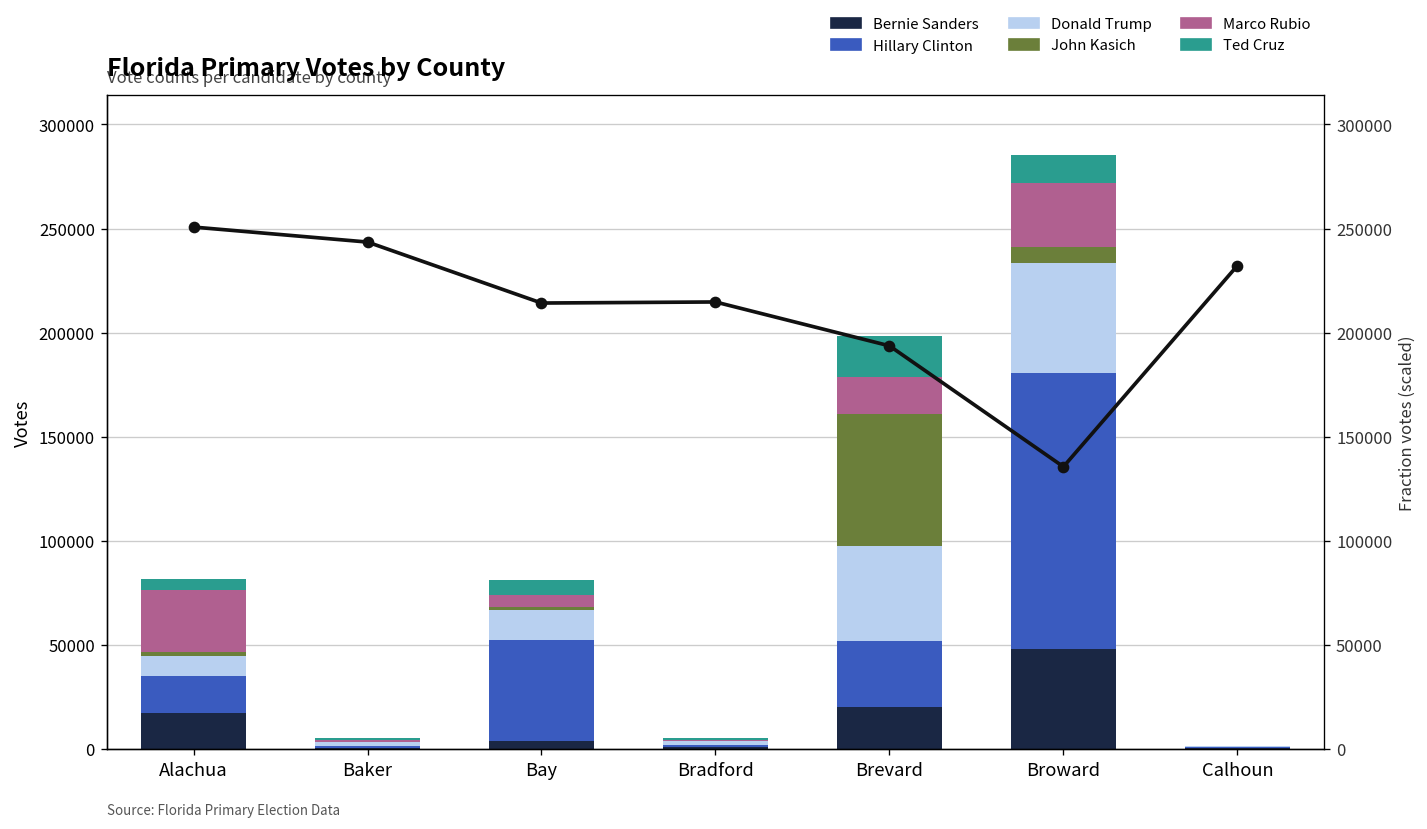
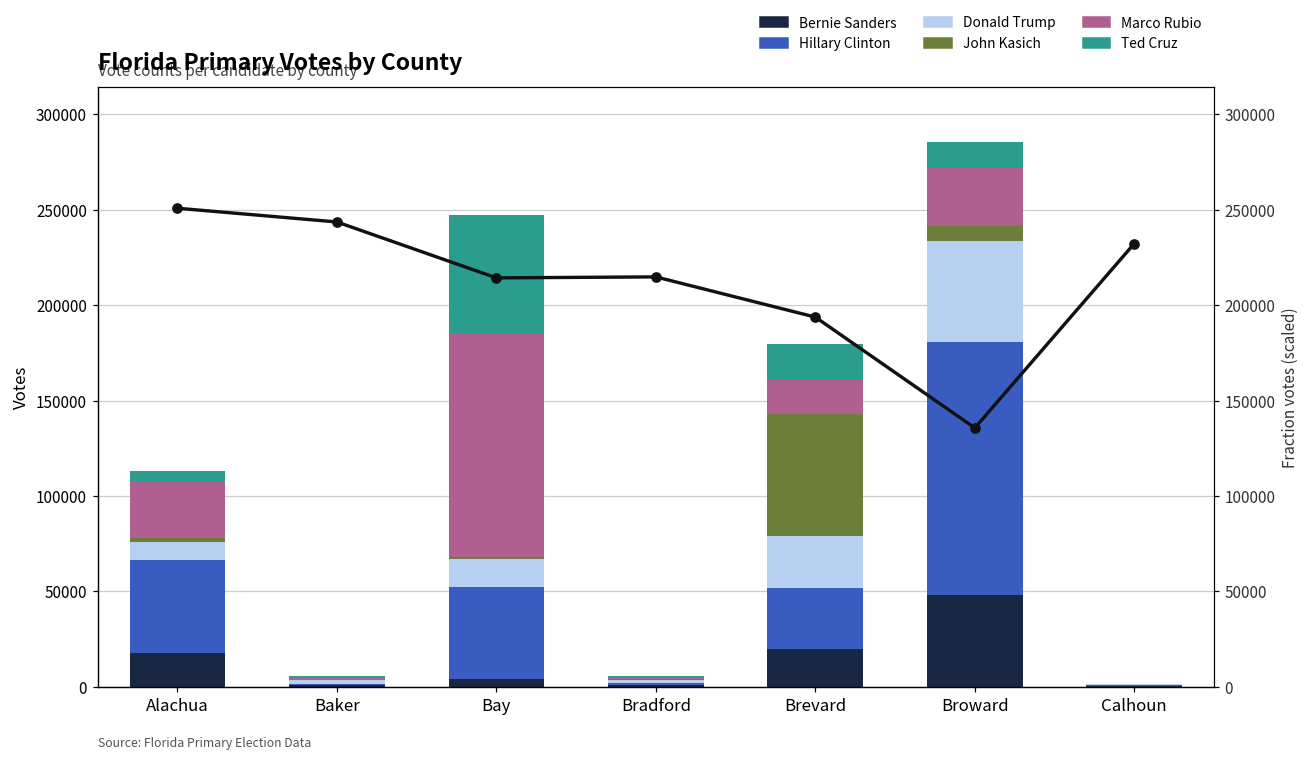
Hillary Clinton, Alachua: 18000 -> 49000
Marco Rubio, Bay: 6000 -> 117000
Ted Cruz, Bay: 7000 -> 62000
Donald Trump, Brevard: 45000 -> 27000
